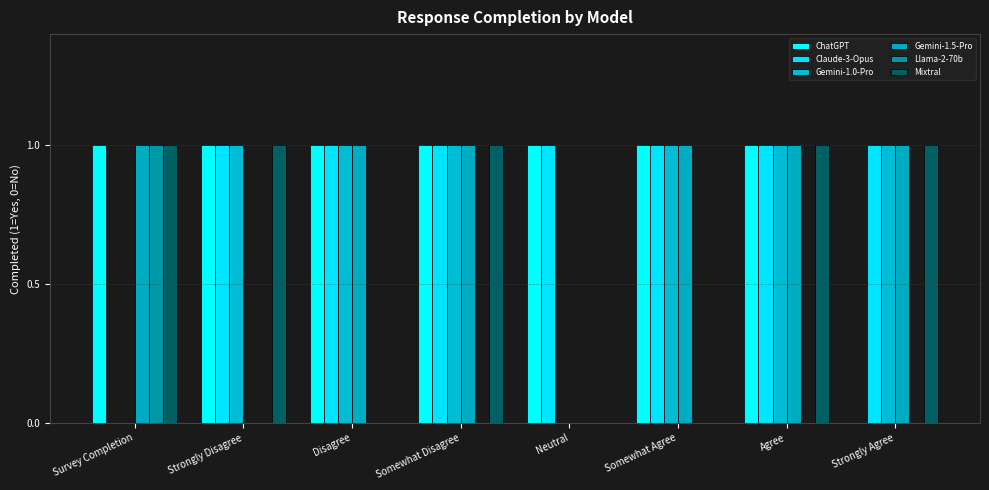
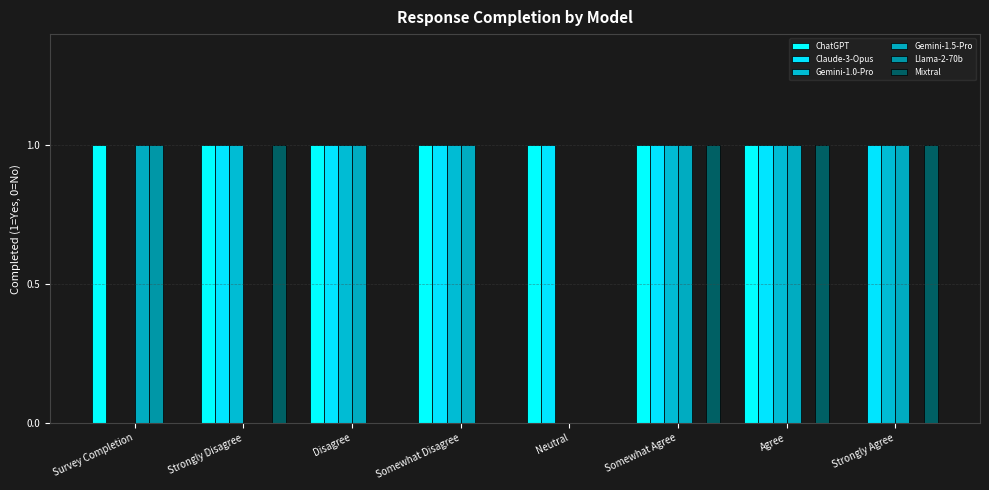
Mixtral, Survey Completion: 1 -> 0
Mixtral, Somewhat Disagree: 1 -> 0
Mixtral, Somewhat Agree: 0 -> 1
